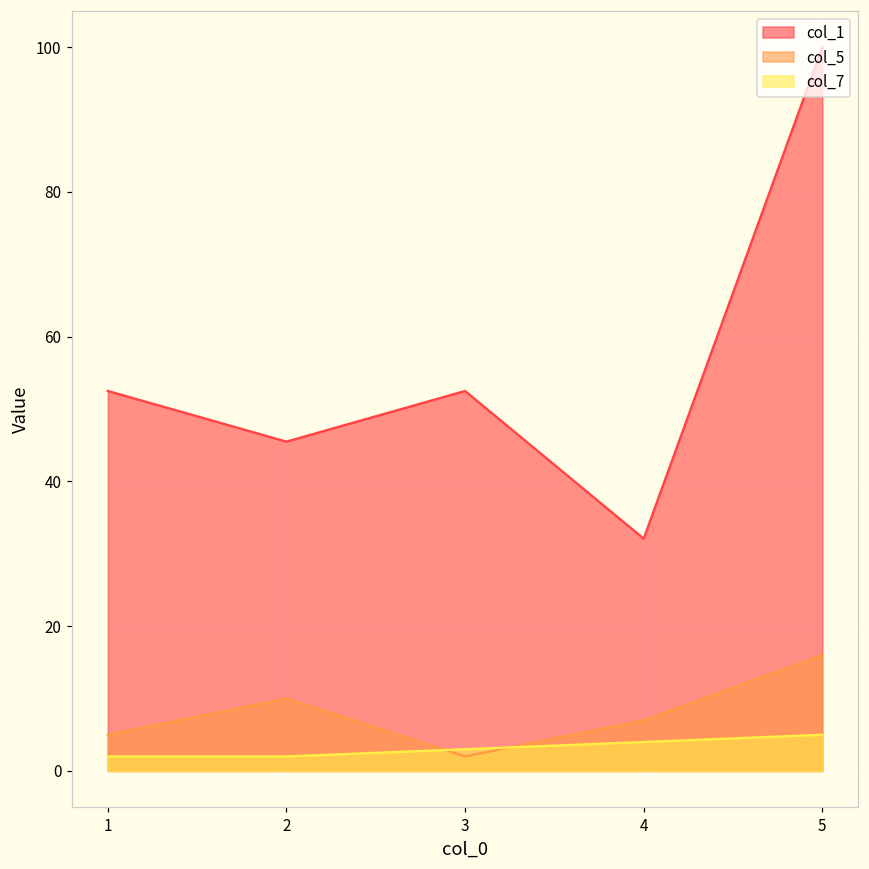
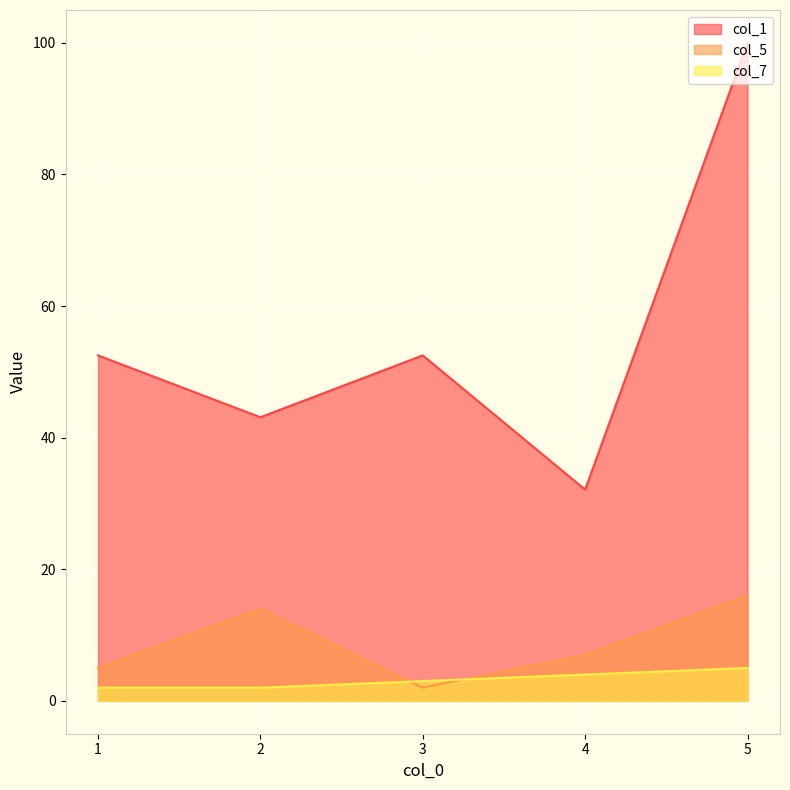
col_1, 2: 46 -> 43
col_5, 2: 10 -> 14
